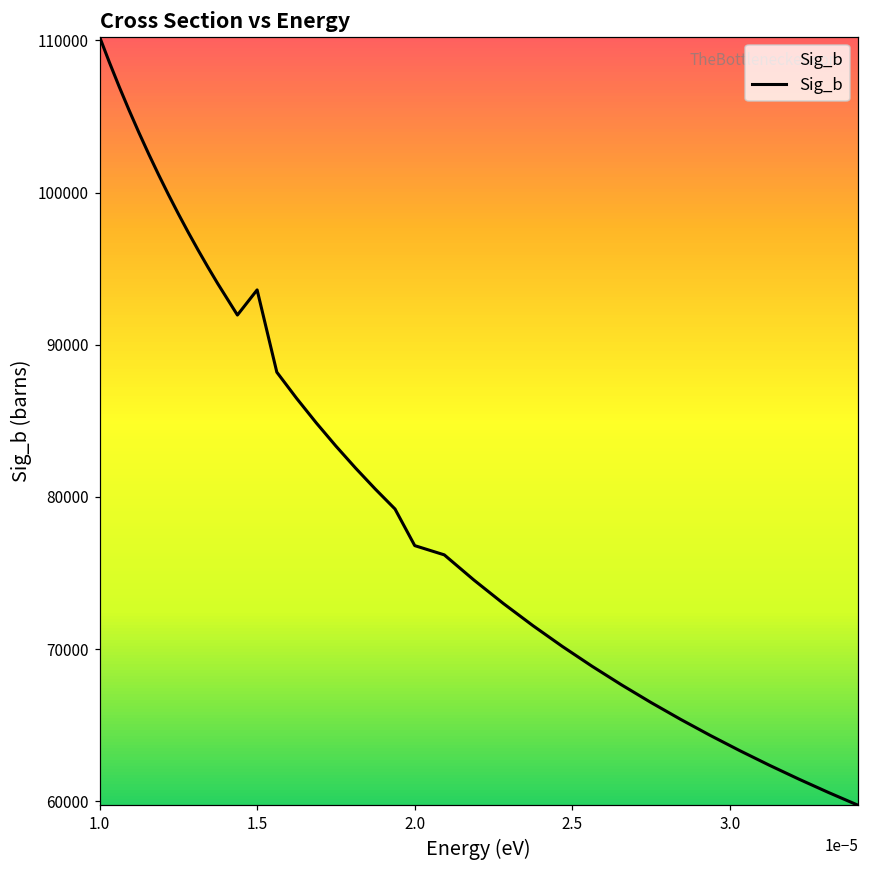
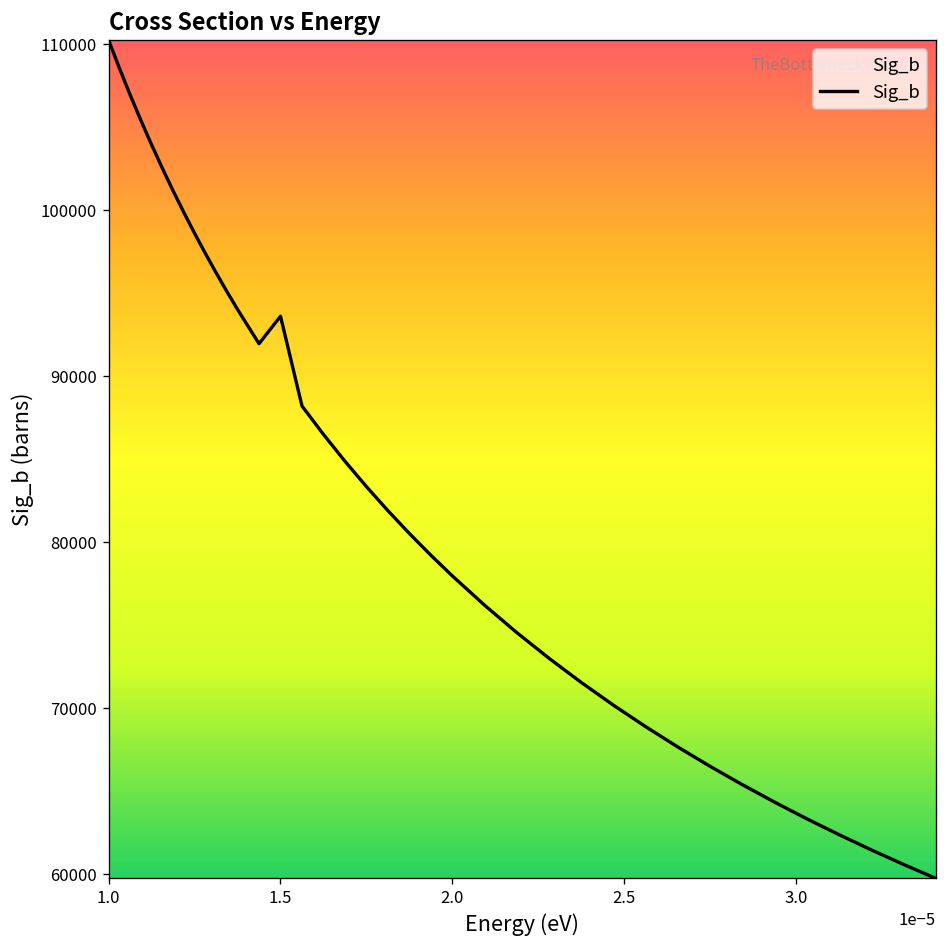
2.0: 76800 -> 78000
